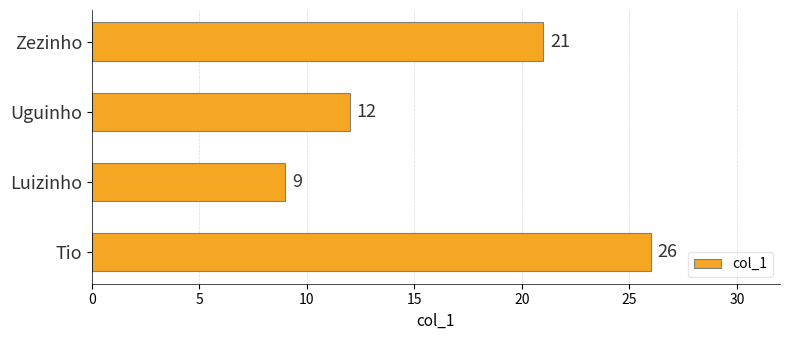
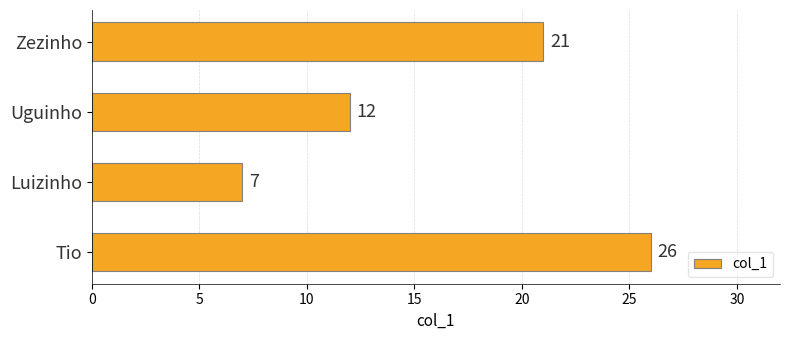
Luizinho: 9 -> 7
